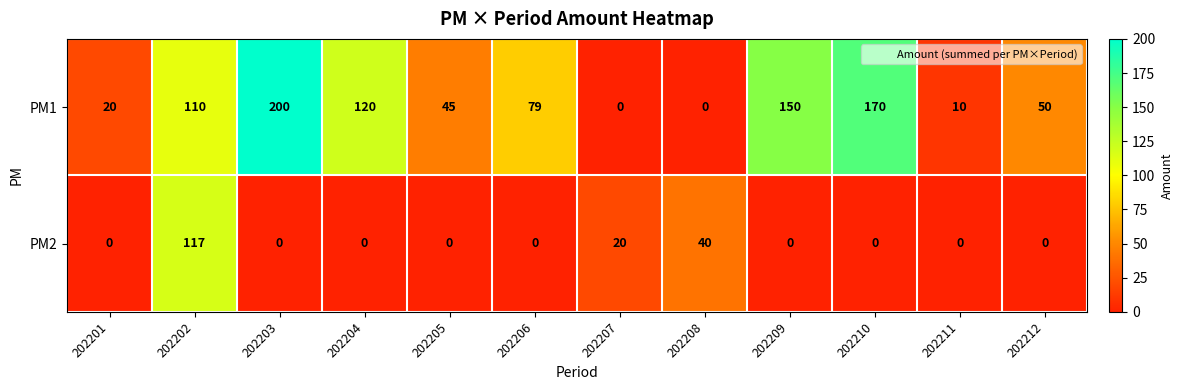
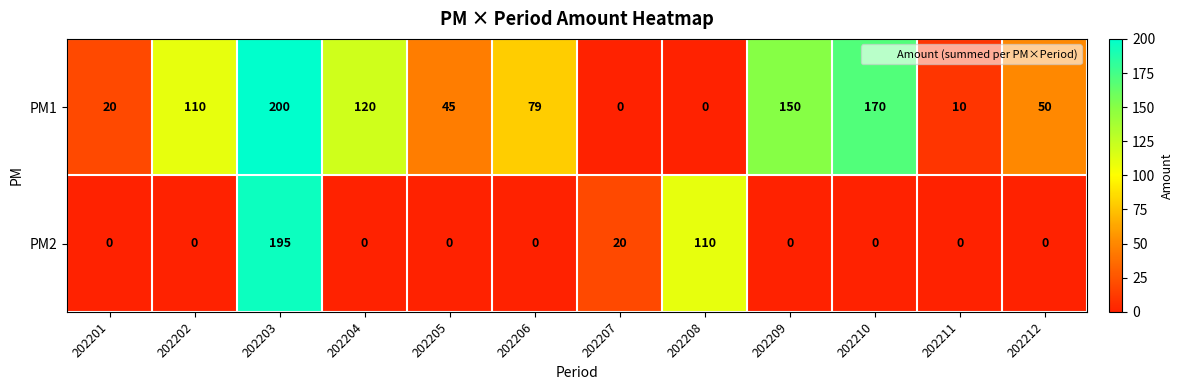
PM2, 202202: 117 -> 0
PM2, 202203: 0 -> 195
PM2, 202208: 40 -> 110
